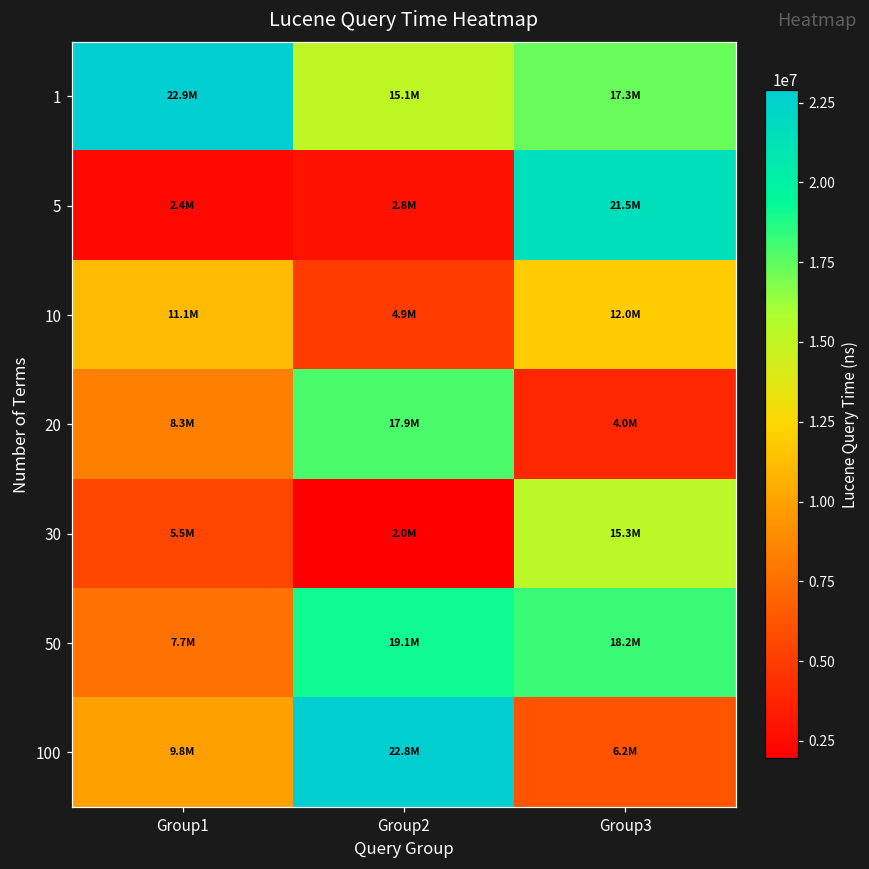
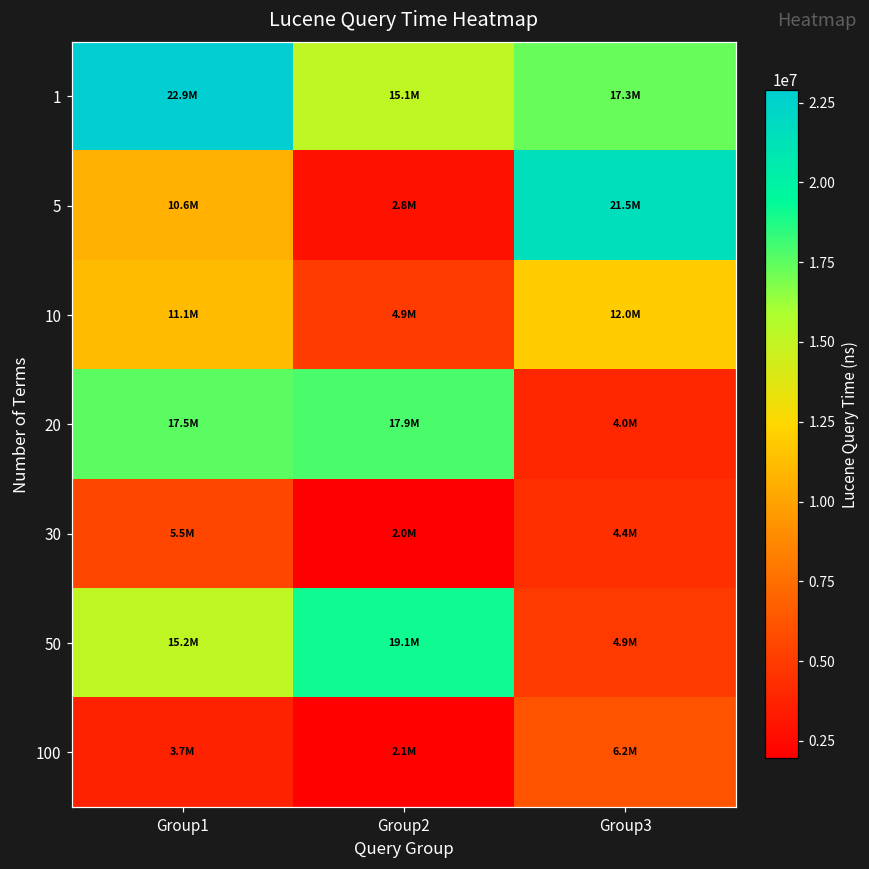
5, Group1: 2.4M -> 10.6M
20, Group1: 8.3M -> 17.5M
30, Group3: 15.3M -> 4.4M
50, Group1: 7.7M -> 15.2M
50, Group3: 18.2M -> 4.9M
100, Group1: 9.8M -> 3.7M
100, Group2: 22.8M -> 2.1M
